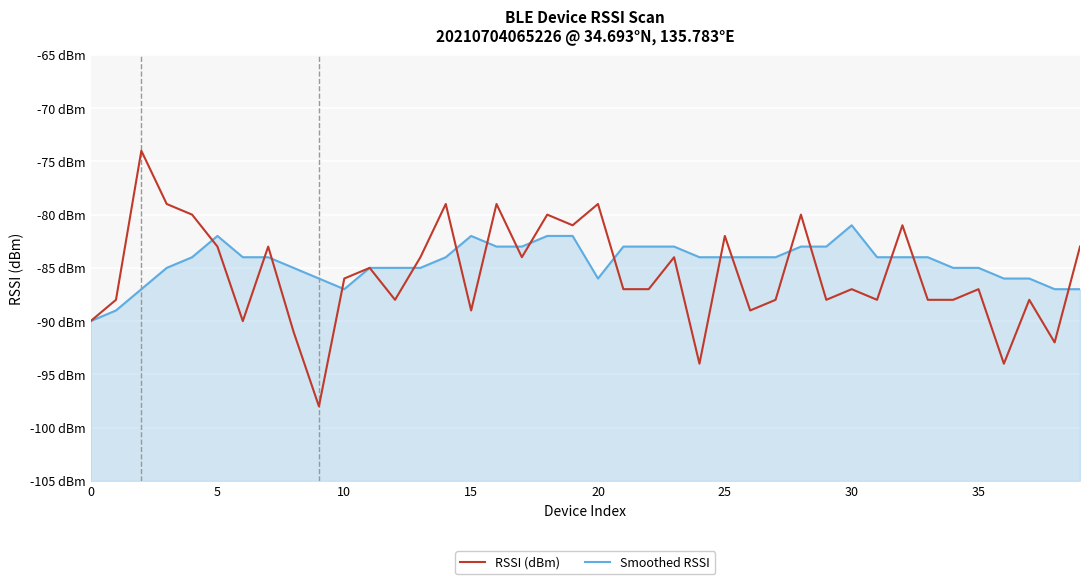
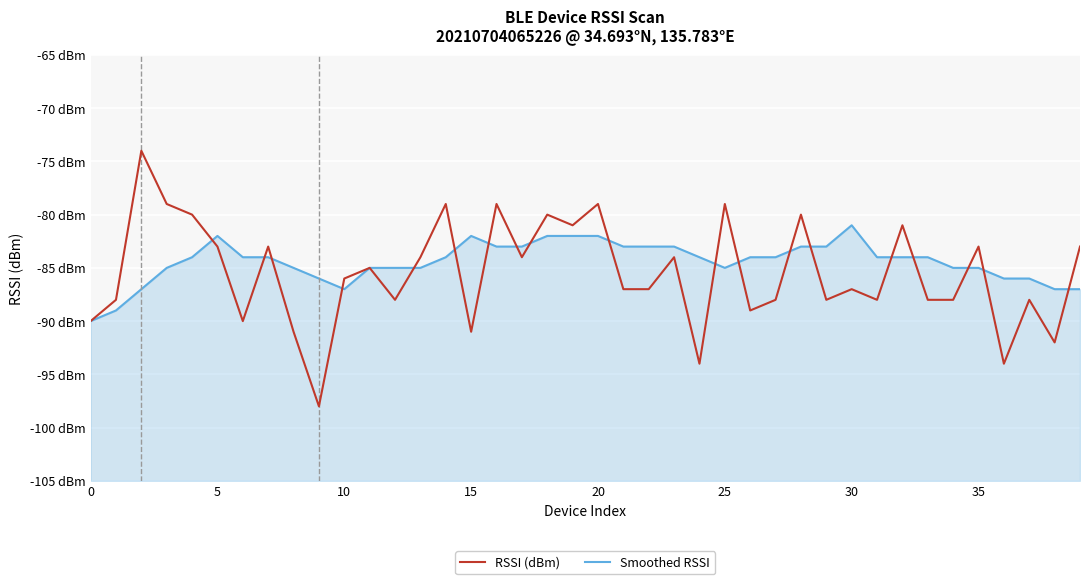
RSSI (dBm), 15: -89 dBm -> -91 dBm
Smoothed RSSI, 20: -86 dBm -> -82 dBm
RSSI (dBm), 25: -82 dBm -> -79 dBm
Smoothed RSSI, 25: -84 dBm -> -85 dBm
RSSI (dBm), 35: -87 dBm -> -83 dBm
